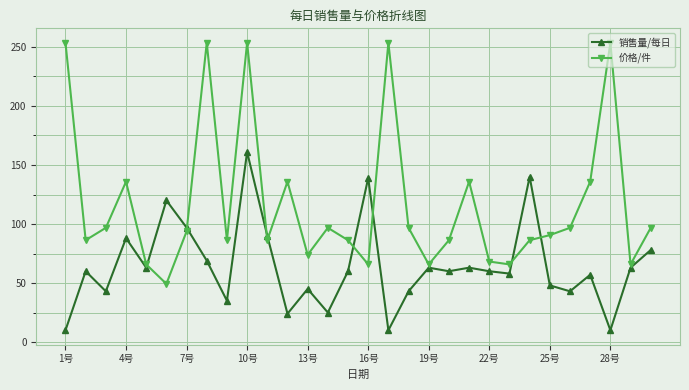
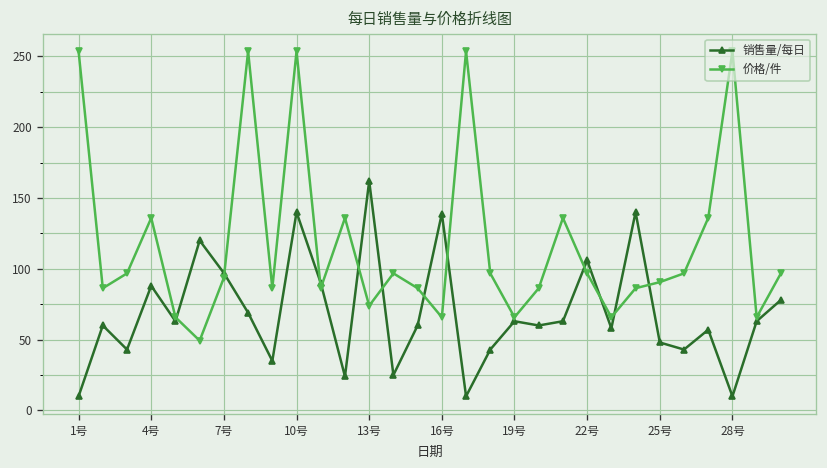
销售量/每日, 10号: 161 -> 140
销售量/每日, 13号: 45 -> 162
销售量/每日, 22号: 60 -> 106
价格/件, 22号: 68 -> 97
